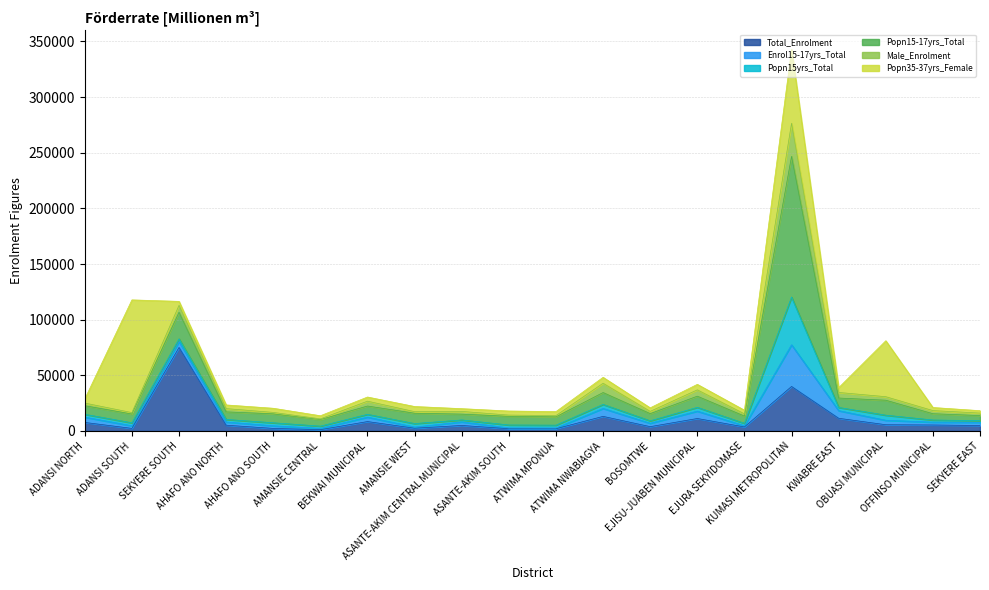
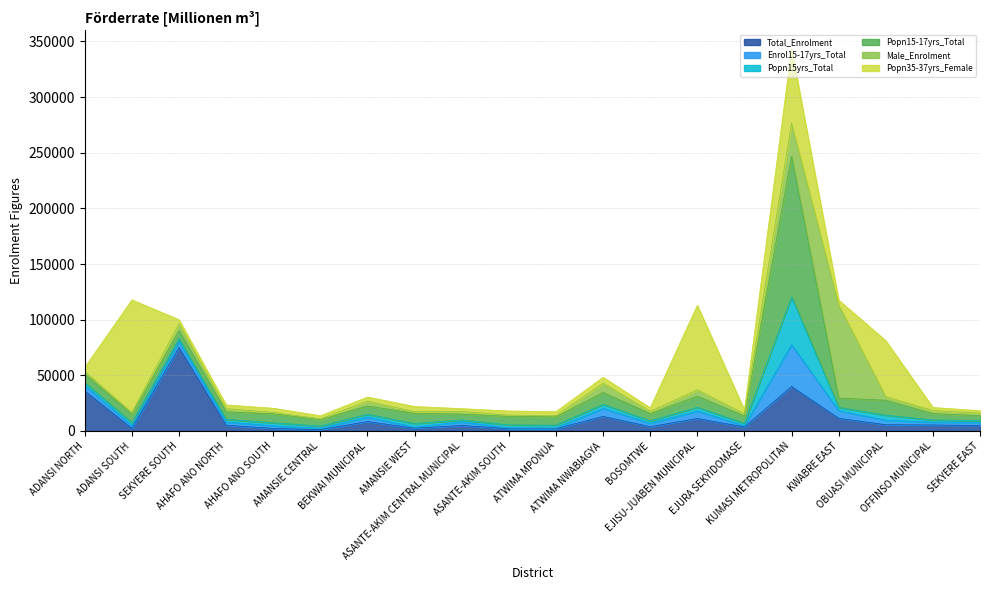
Total_Enrolment, ADANSI NORTH: 8000 -> 36000
Popn15-17yrs_Total, SEKYERE SOUTH: 24000 -> 7000
Popn35-37yrs_Female, EJISU-JUABEN MUNICIPAL: 5000 -> 76000
Male_Enrolment, KWABRE EAST: 5000 -> 84000
